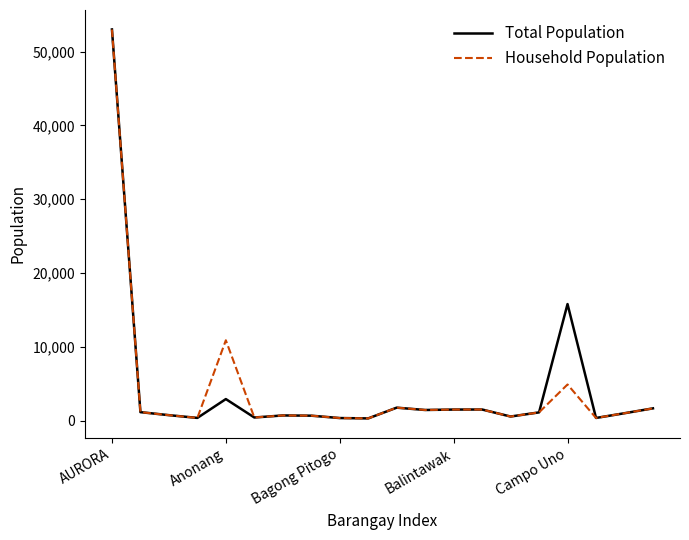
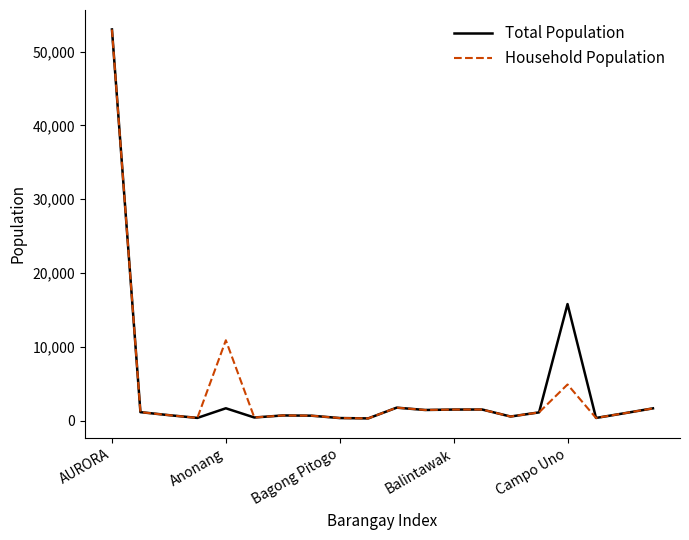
Total Population, Anonang: 3,000 -> 2,000
